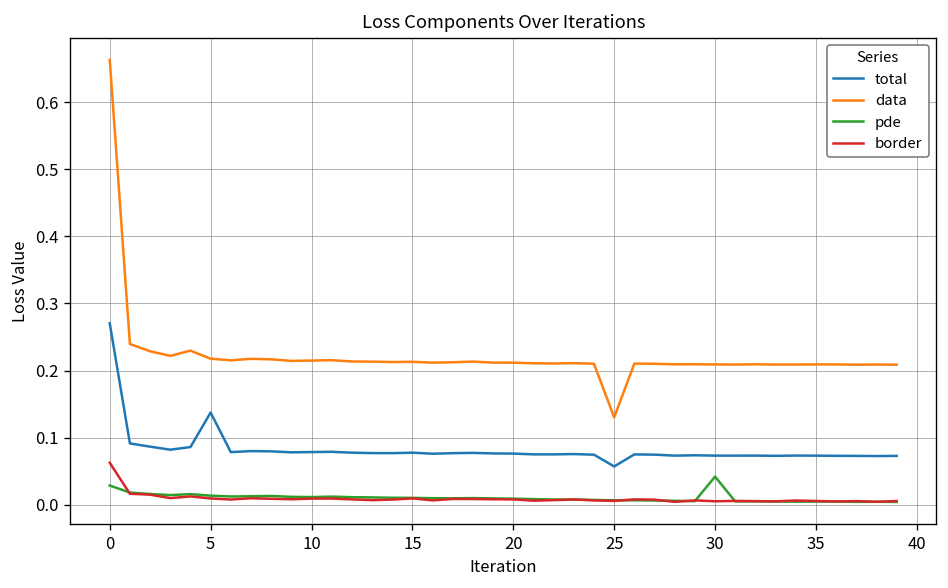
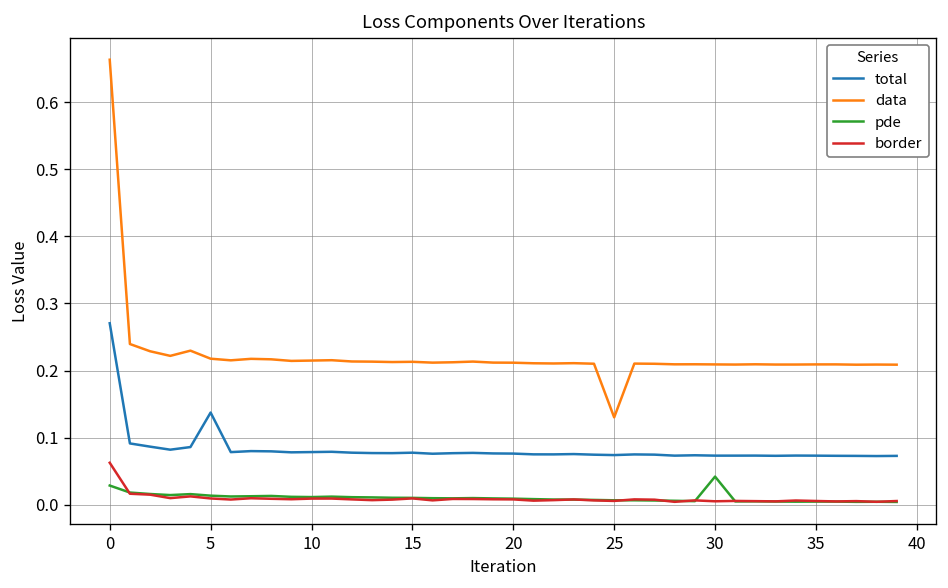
total, 25: 0.06 -> 0.07
